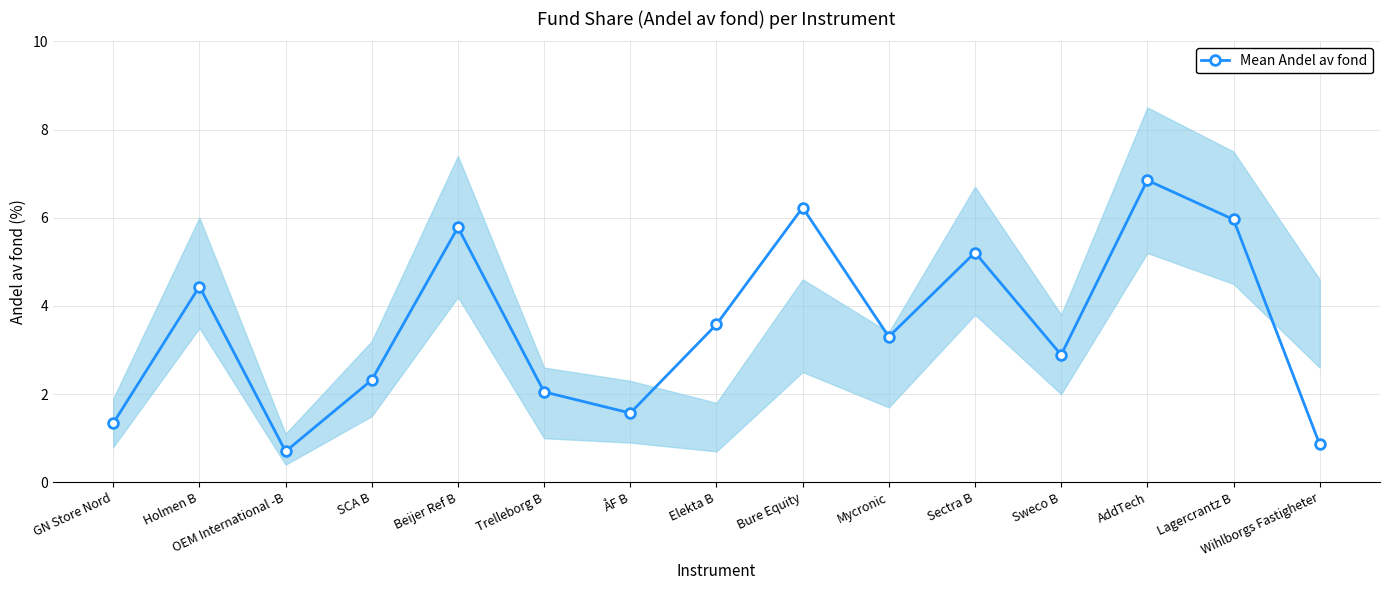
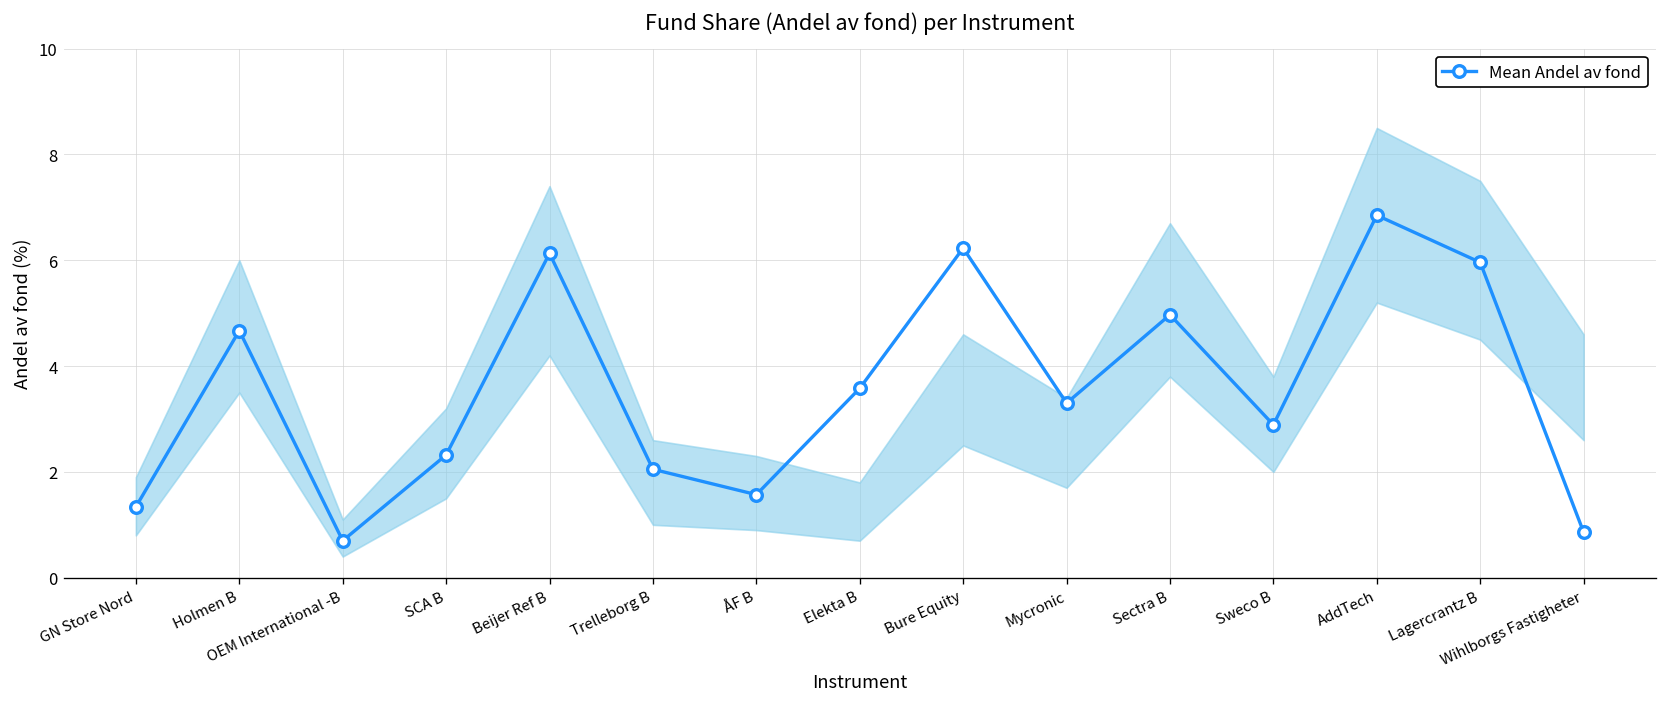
Mean Andel av fond, Holmen B: 4.4 -> 4.7
Mean Andel av fond, Beijer Ref B: 5.8 -> 6.1
Mean Andel av fond, Sectra B: 5.2 -> 5.0
